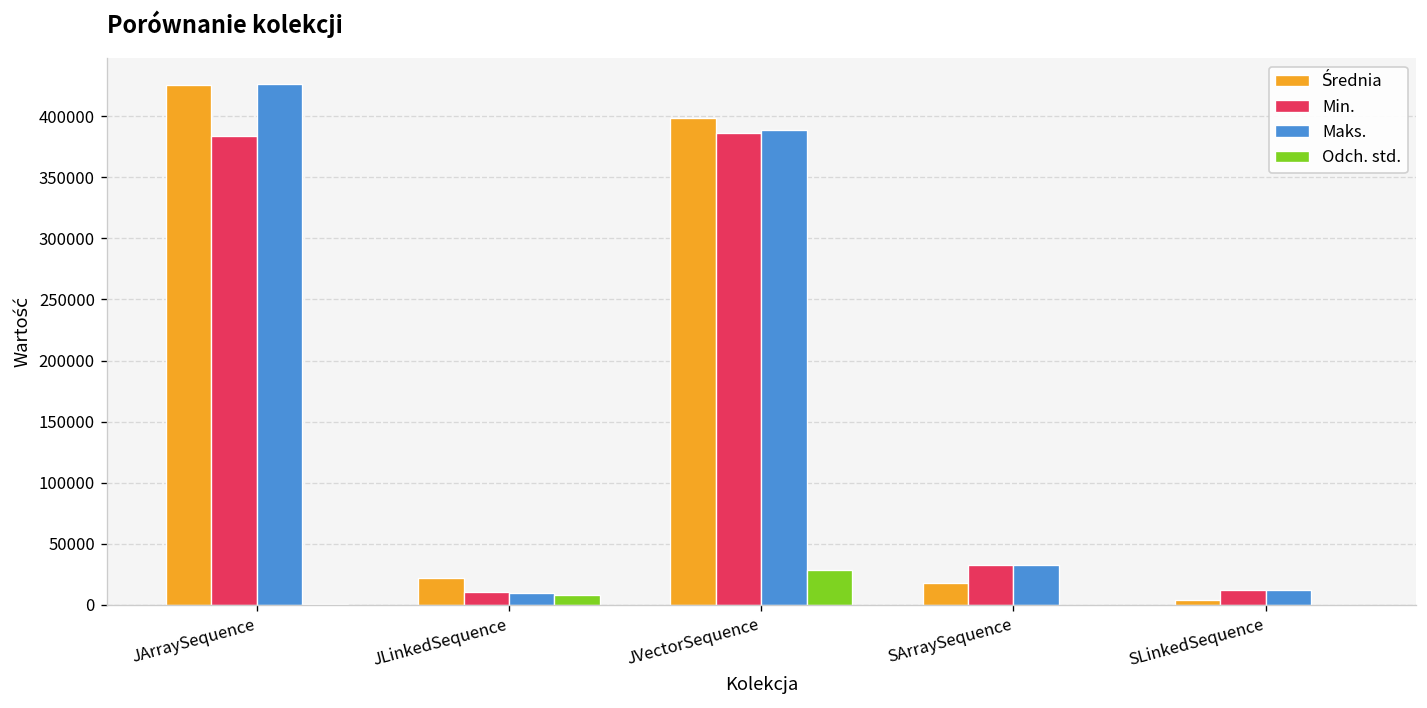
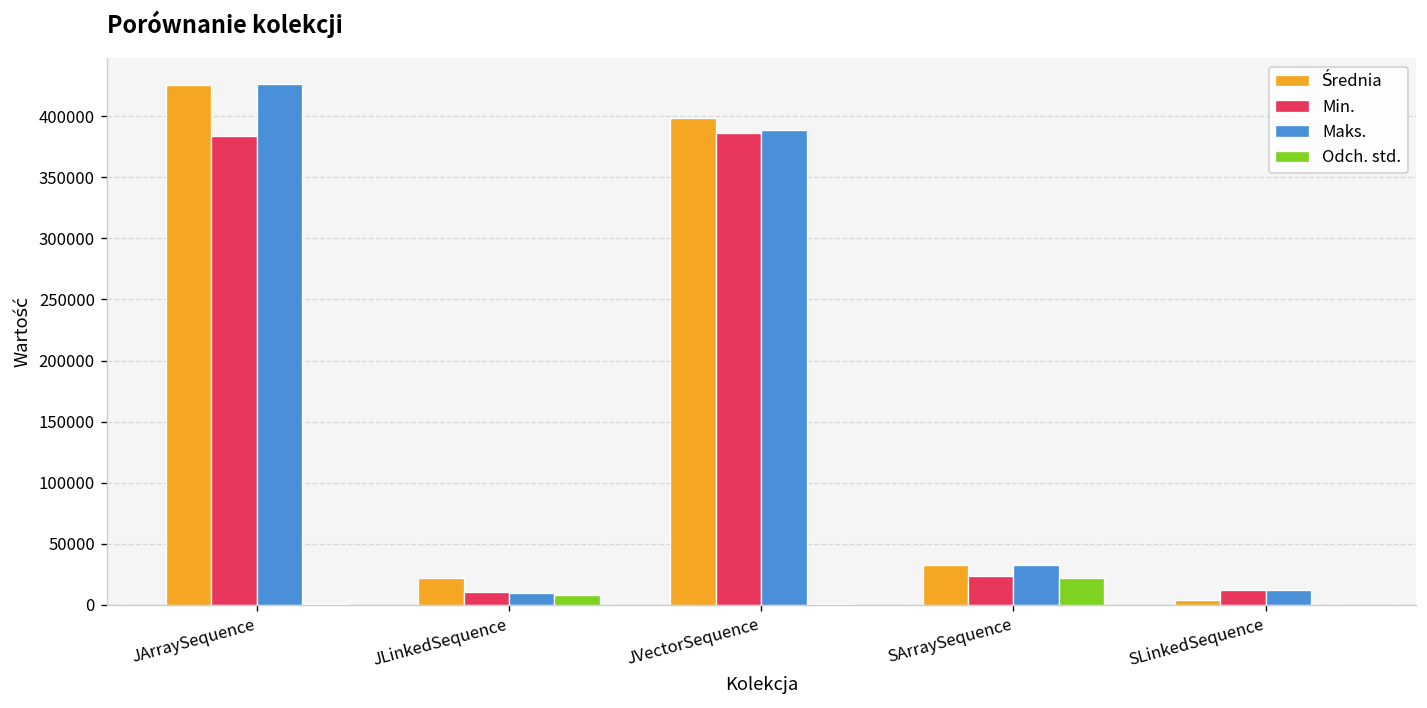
Odch. std., JVectorSequence: 29000 -> 0
Średnia, SArraySequence: 18000 -> 33000
Min., SArraySequence: 33000 -> 23000
Odch. std., SArraySequence: 0 -> 22000
